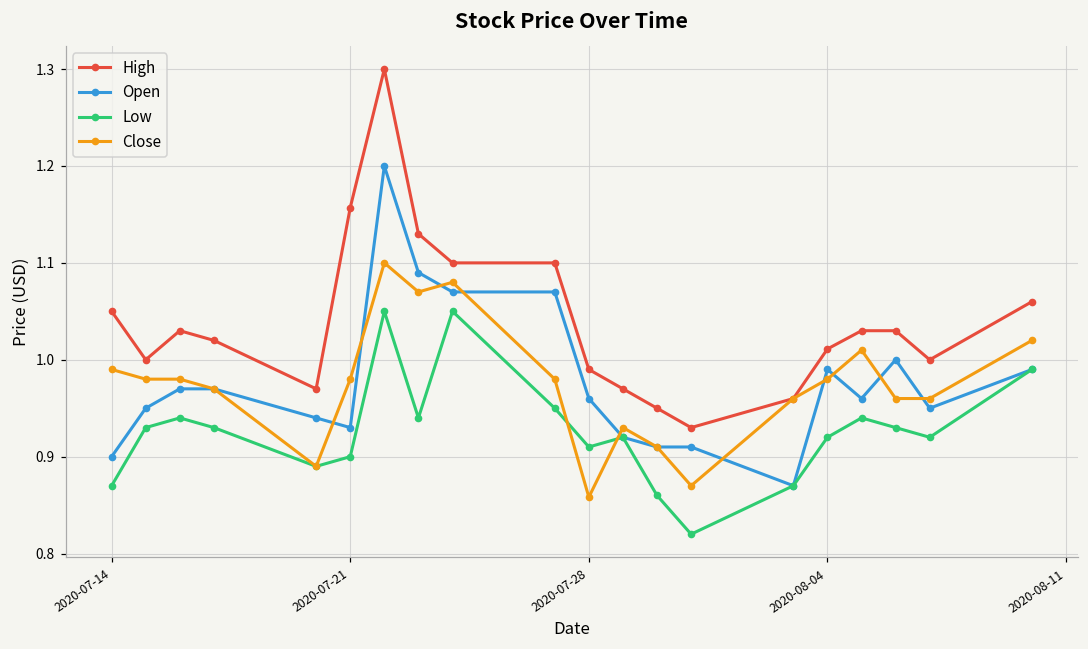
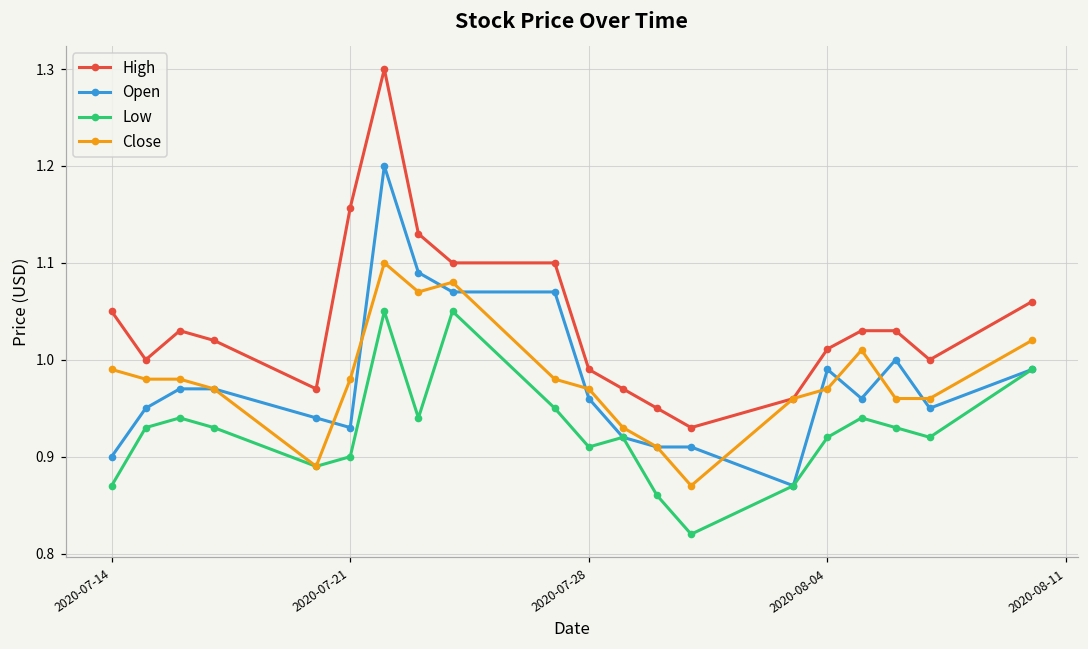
Close, 2020-07-28: 0.86 -> 0.97
Close, 2020-08-04: 0.98 -> 0.97
